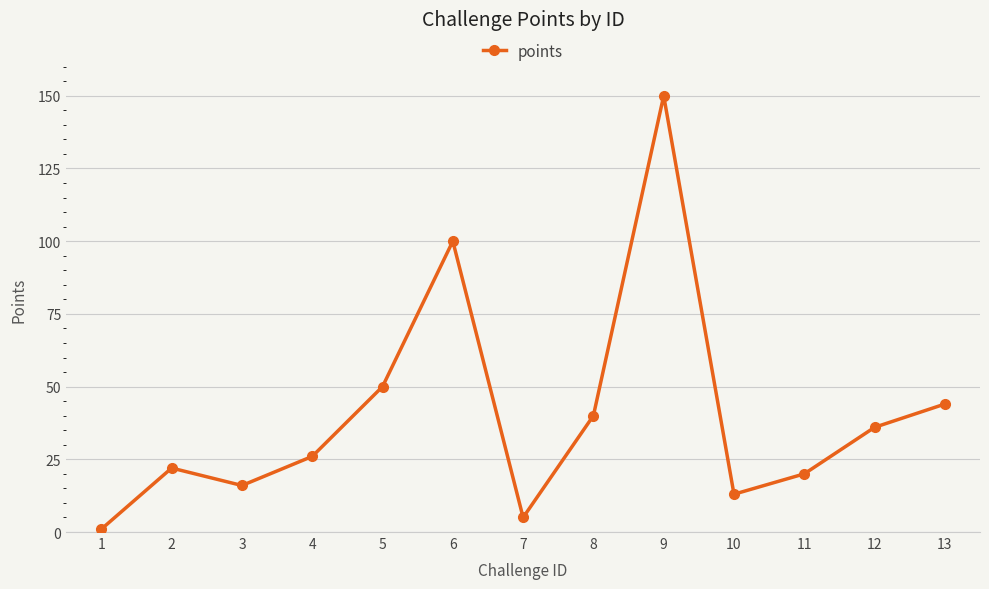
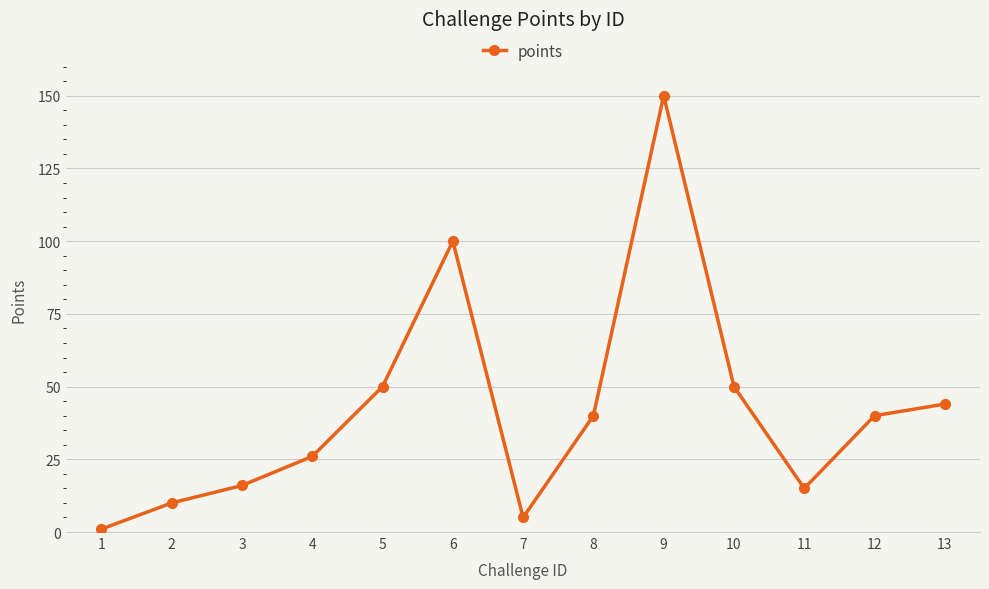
2: 22 -> 10
10: 13 -> 50
11: 20 -> 15
12: 36 -> 40
